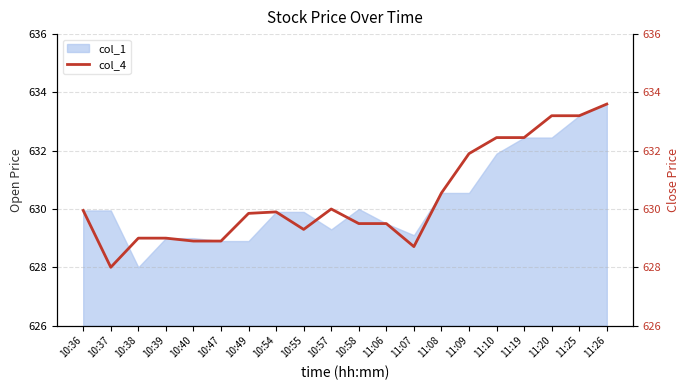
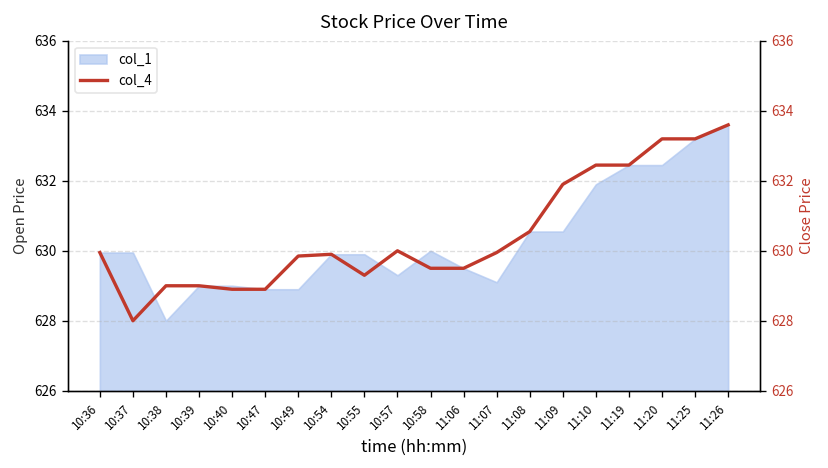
col_4, 11:07: 628.7 -> 630.0
